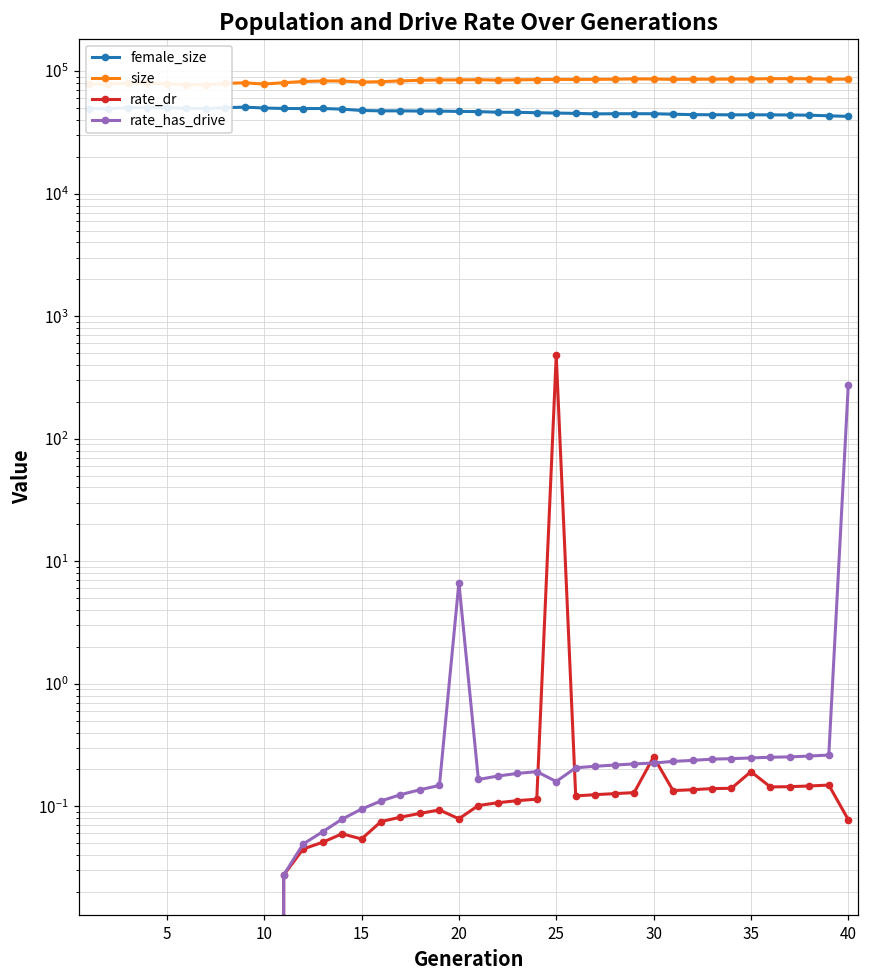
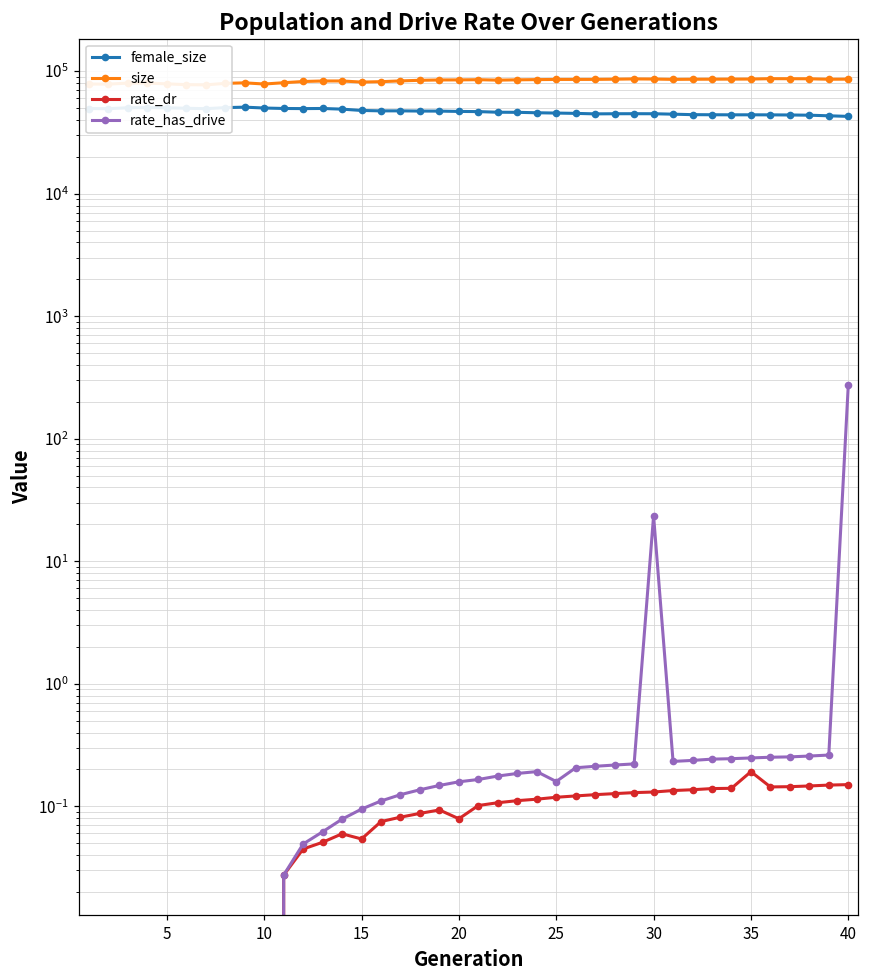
rate_has_drive, 20: 7 -> 0.16
rate_dr, 25: 480 -> 0.12
rate_dr, 30: 0.25 -> 0.13
rate_has_drive, 30: 0.23 -> 23
rate_dr, 40: 0.08 -> 0.15
